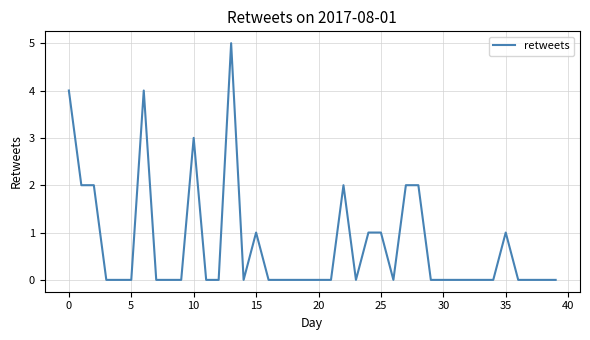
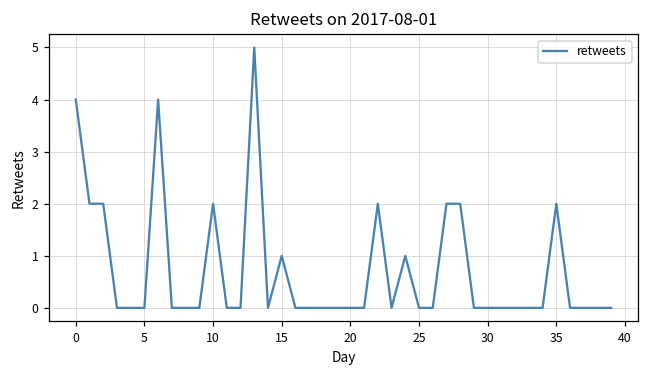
10: 3 -> 2
25: 1 -> 0
35: 1 -> 2
